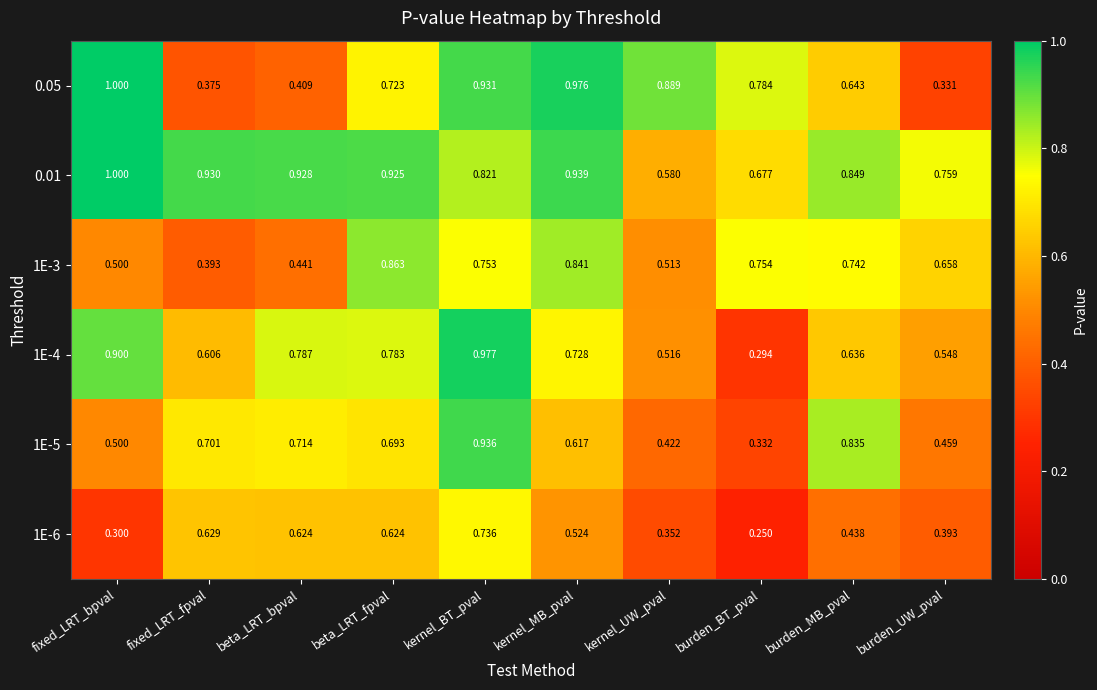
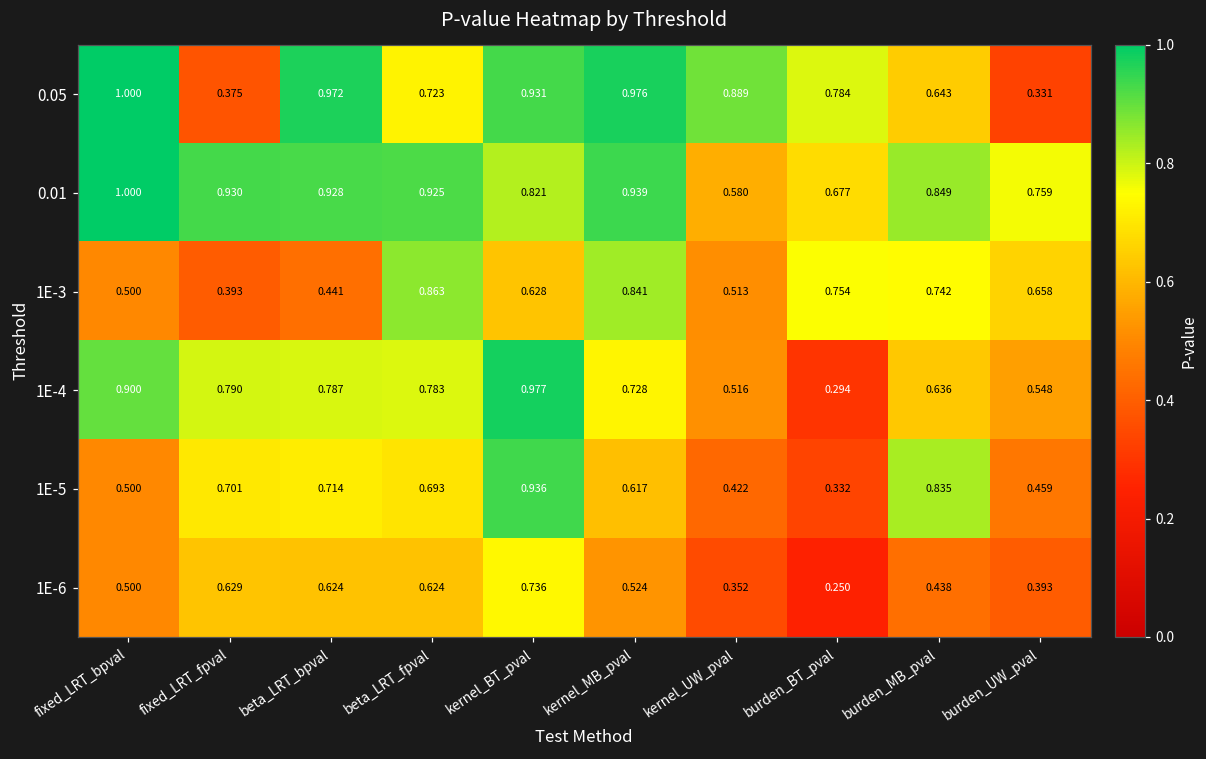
0.05, beta_LRT_bpval: 0.409 -> 0.972
1E-3, kernel_BT_pval: 0.753 -> 0.628
1E-4, fixed_LRT_fpval: 0.606 -> 0.790
1E-6, fixed_LRT_bpval: 0.300 -> 0.500
